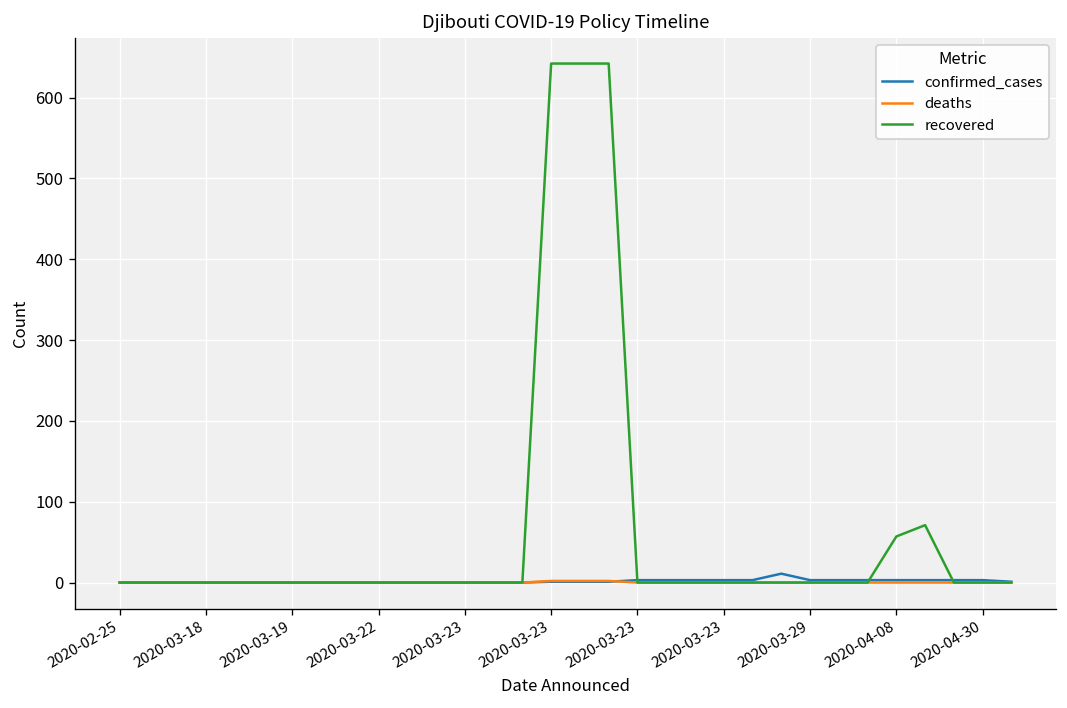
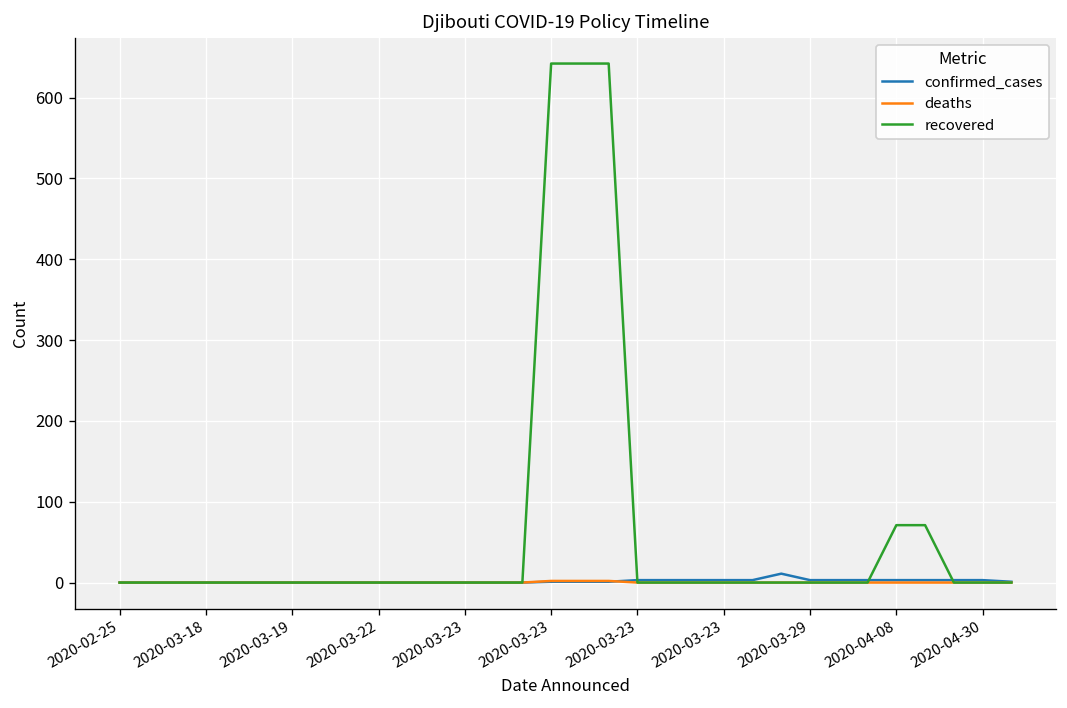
recovered, 2020-04-08: 60 -> 70
